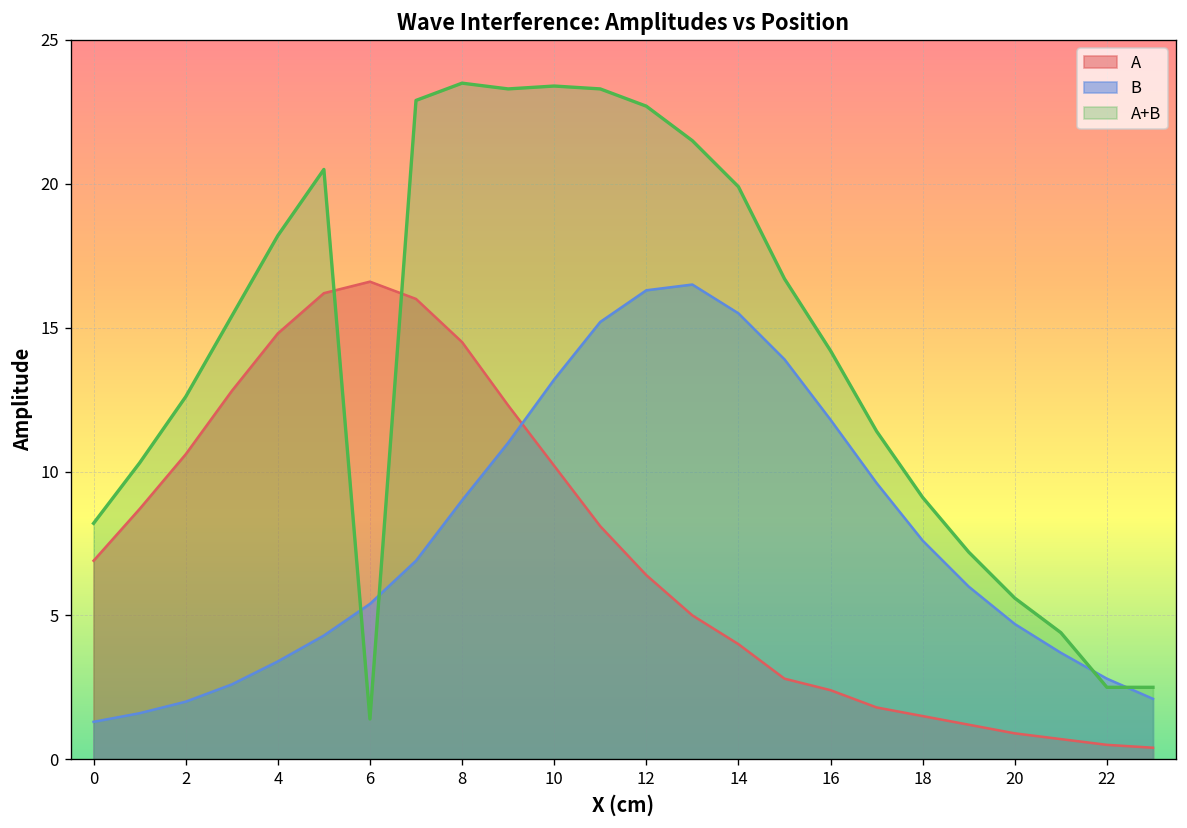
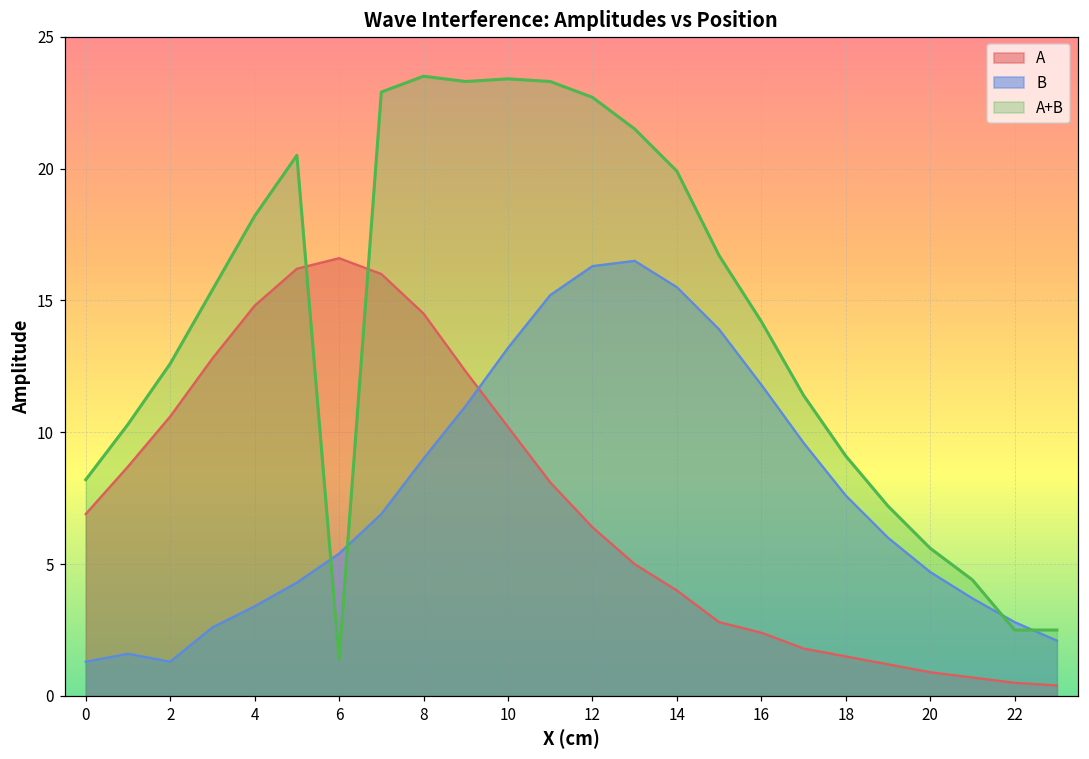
B, 2: 2.0 -> 1.3
